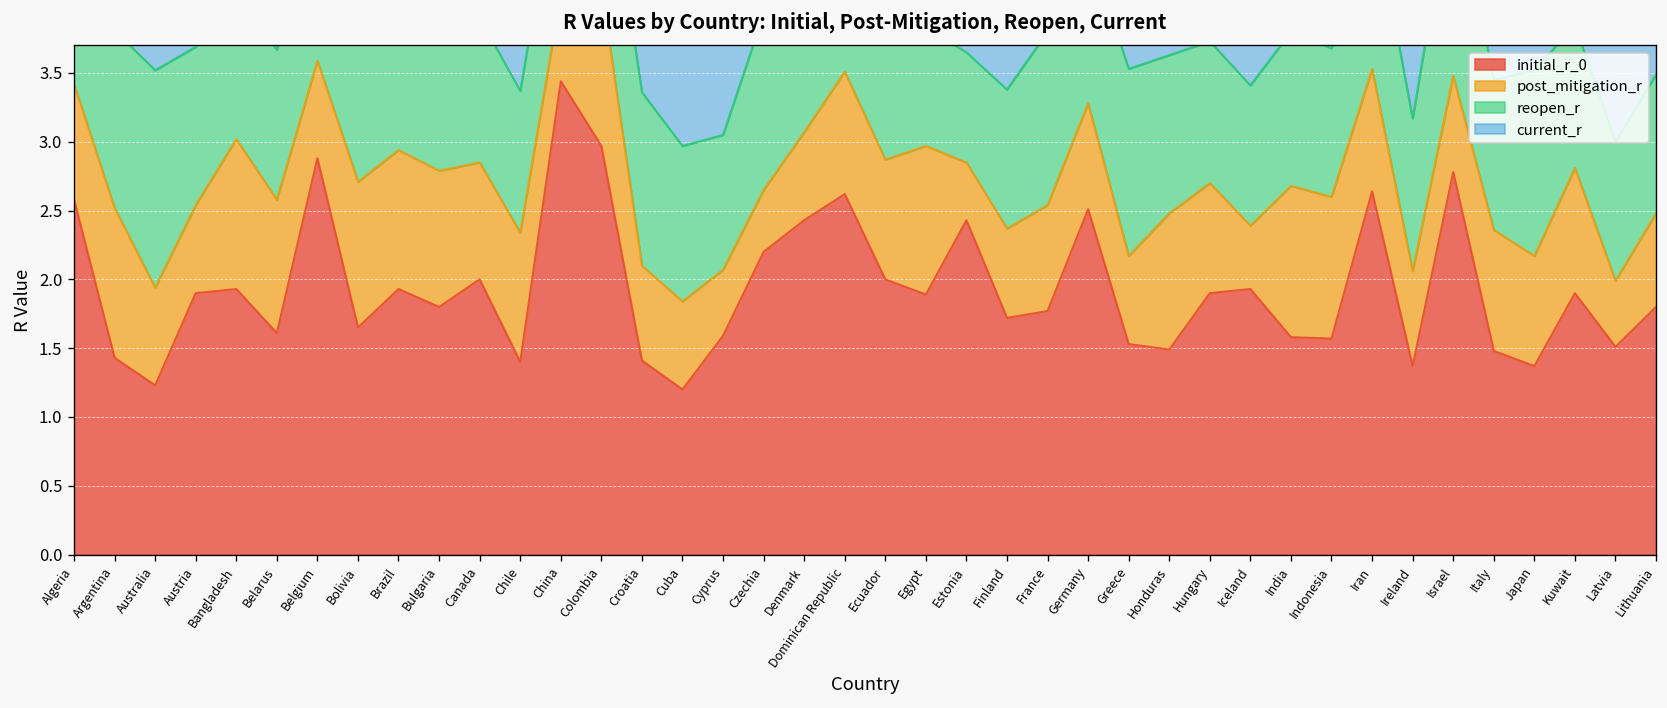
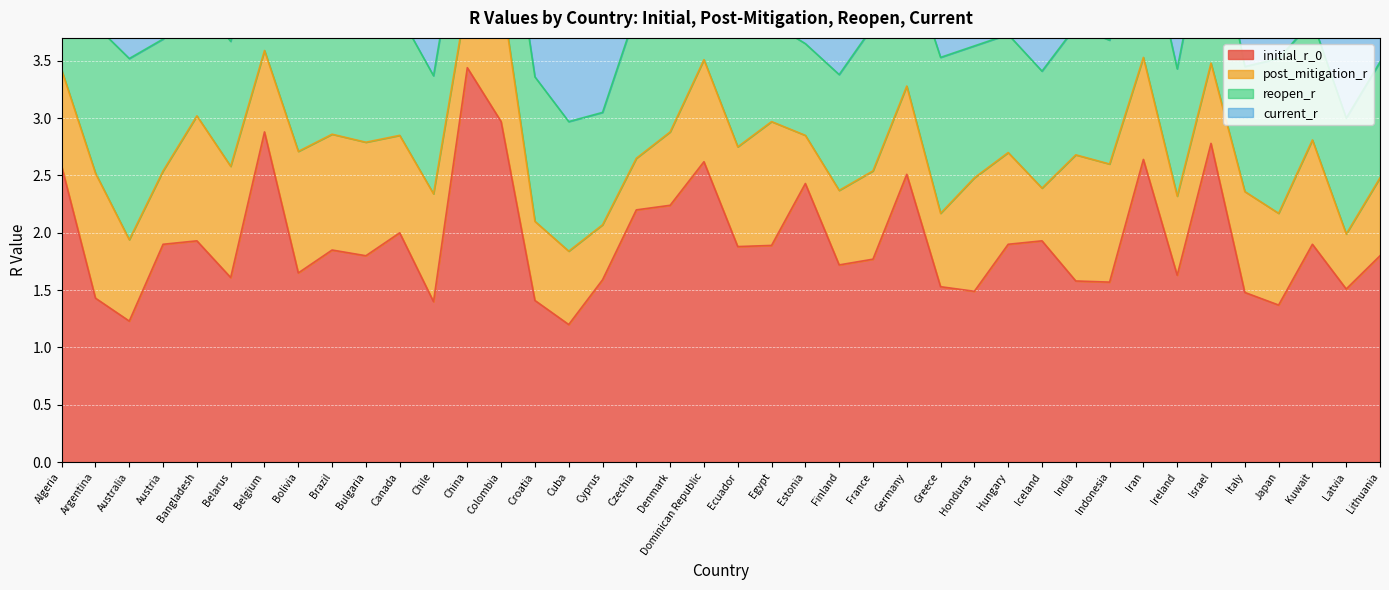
initial_r_0, Brazil: 1.93 -> 1.85
initial_r_0, Denmark: 2.43 -> 2.24
initial_r_0, Ecuador: 2.00 -> 1.88
initial_r_0, Ireland: 1.37 -> 1.63
